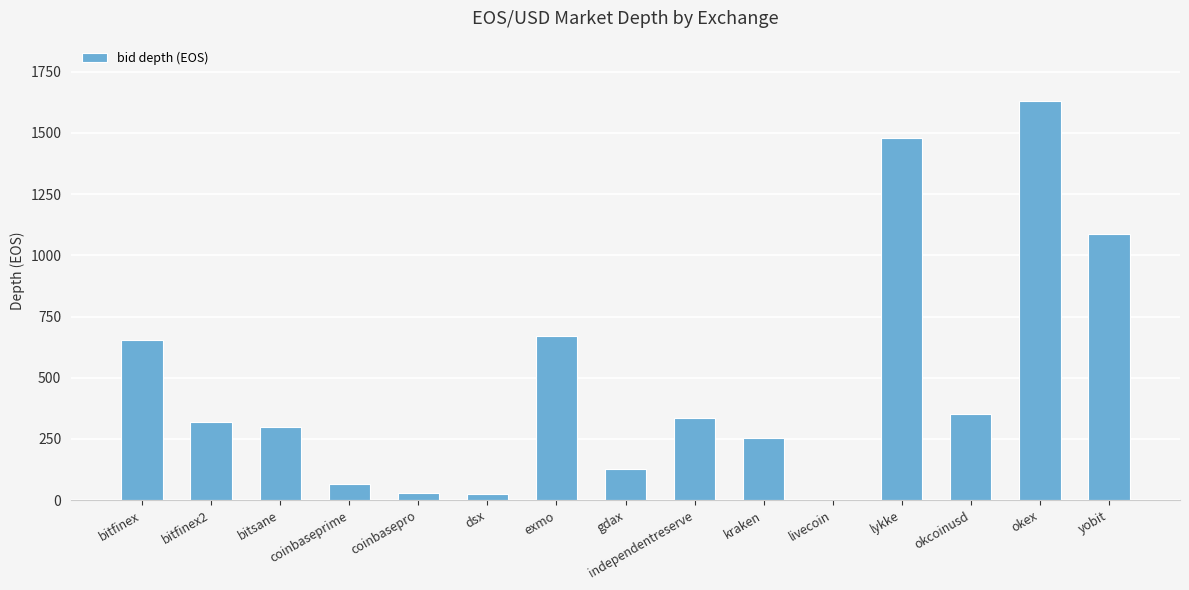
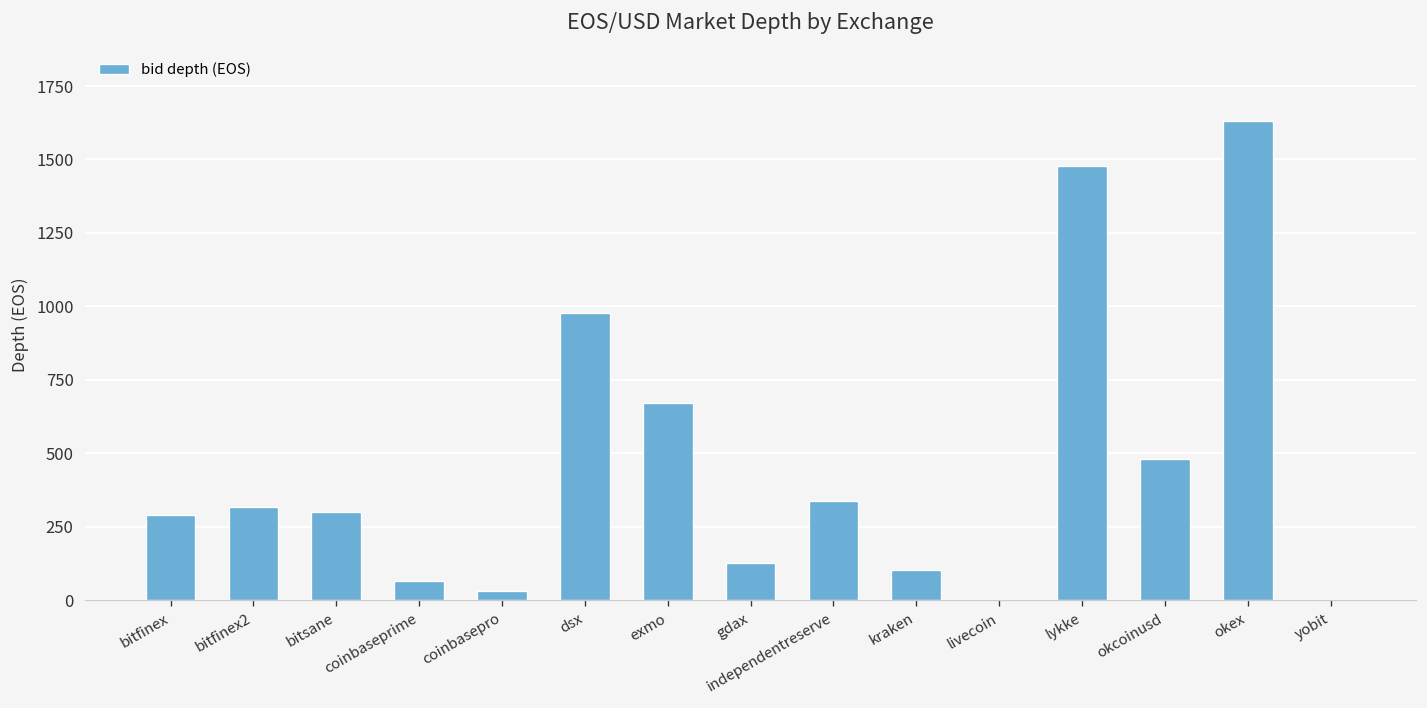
bitfinex: 650 -> 290
dsx: 20 -> 980
kraken: 250 -> 100
okcoinusd: 350 -> 480
yobit: 1090 -> 0
